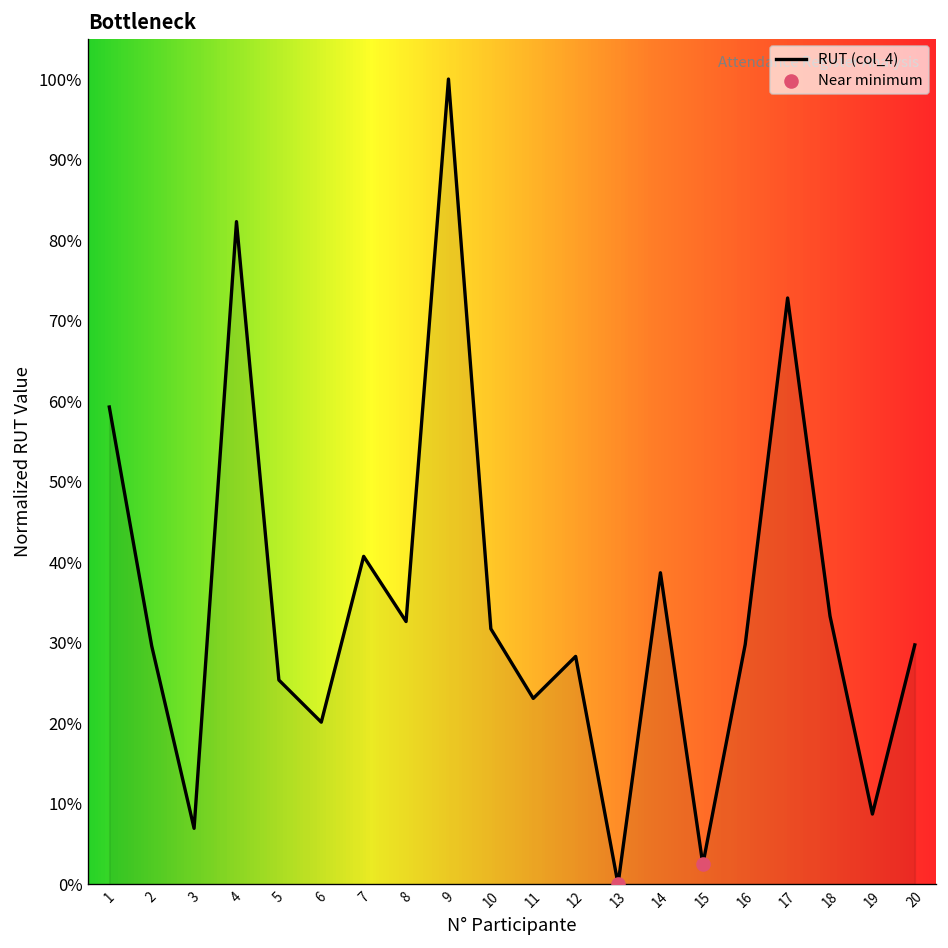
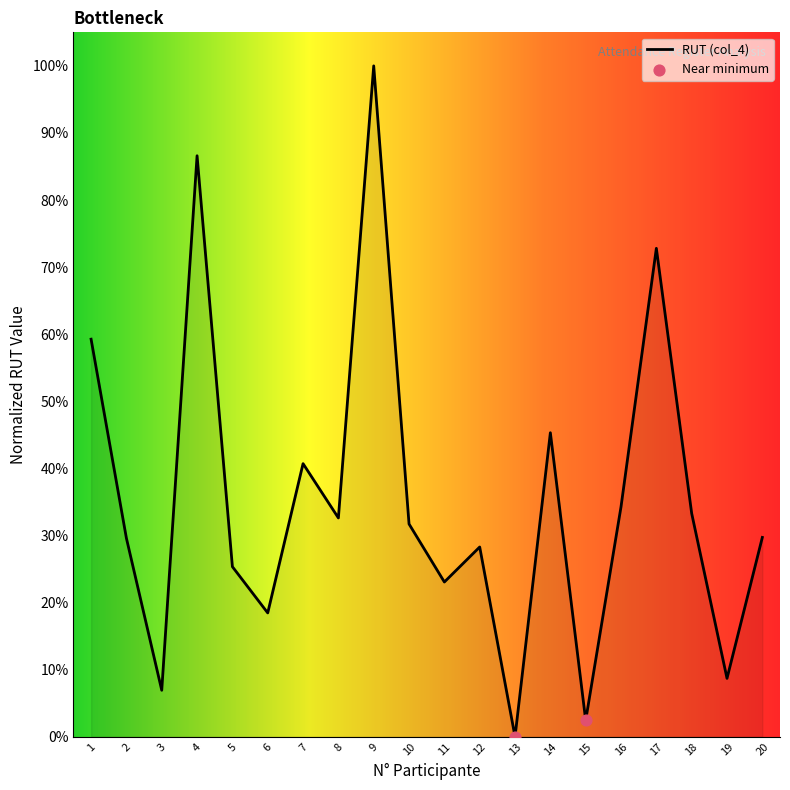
RUT (col_4), 4: 82% -> 87%
RUT (col_4), 6: 20% -> 18%
RUT (col_4), 14: 39% -> 45%
RUT (col_4), 16: 30% -> 34%
